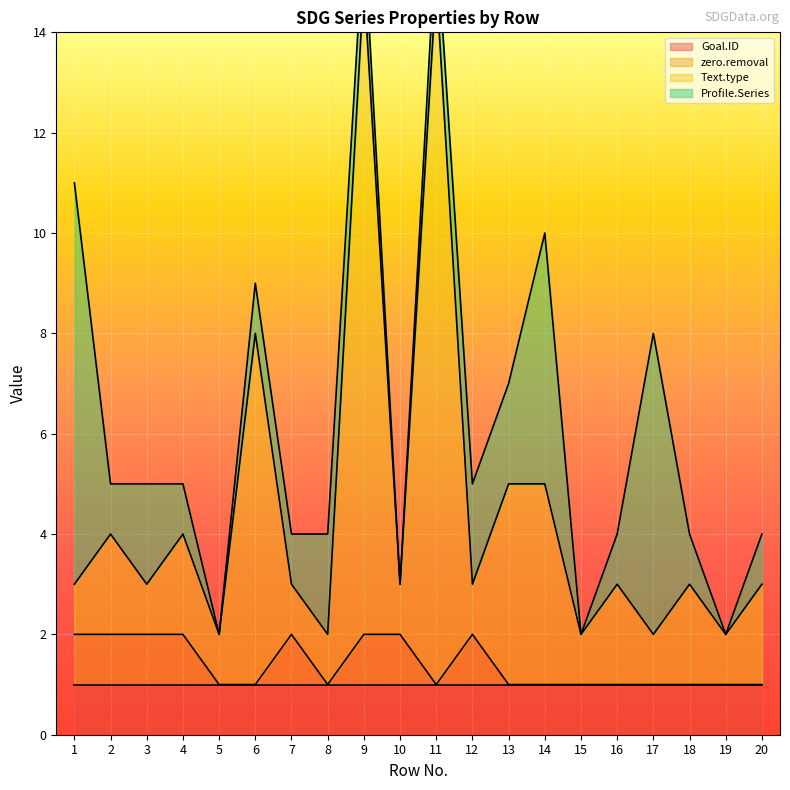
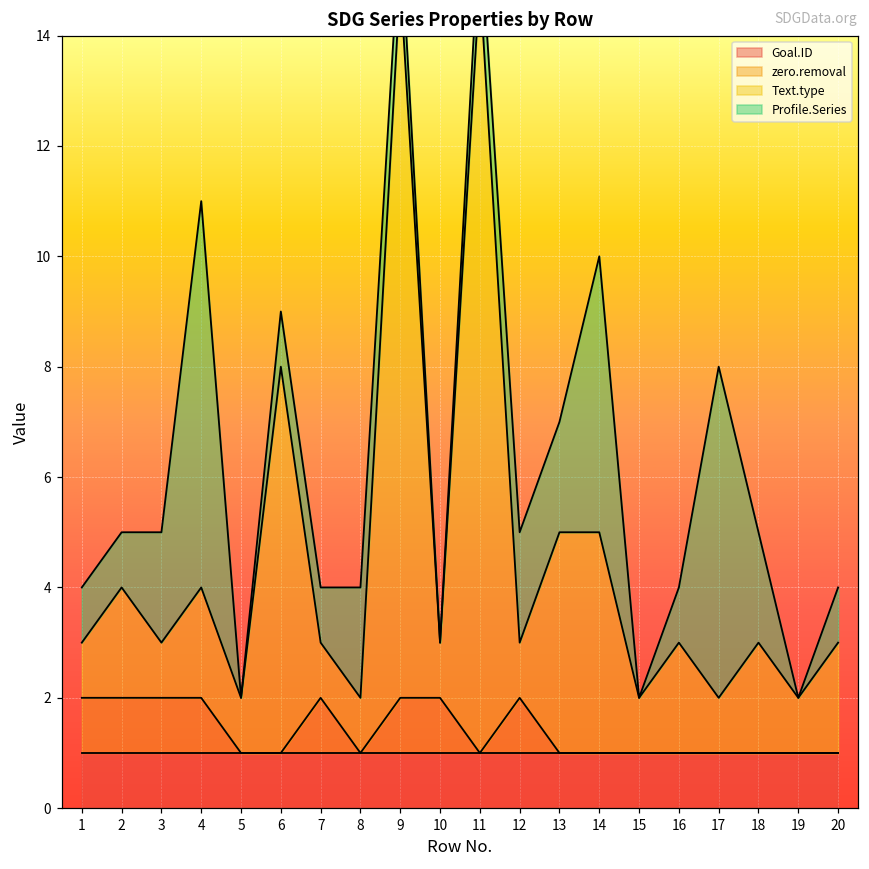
Profile.Series, 1: 8 -> 1
Profile.Series, 4: 1 -> 7
Profile.Series, 18: 1 -> 2
